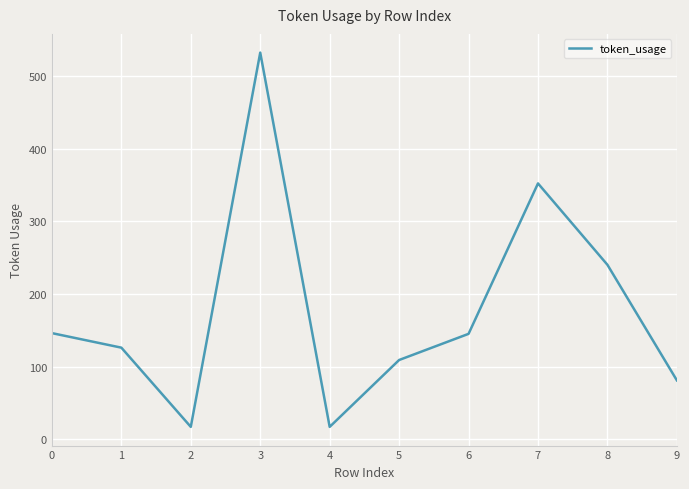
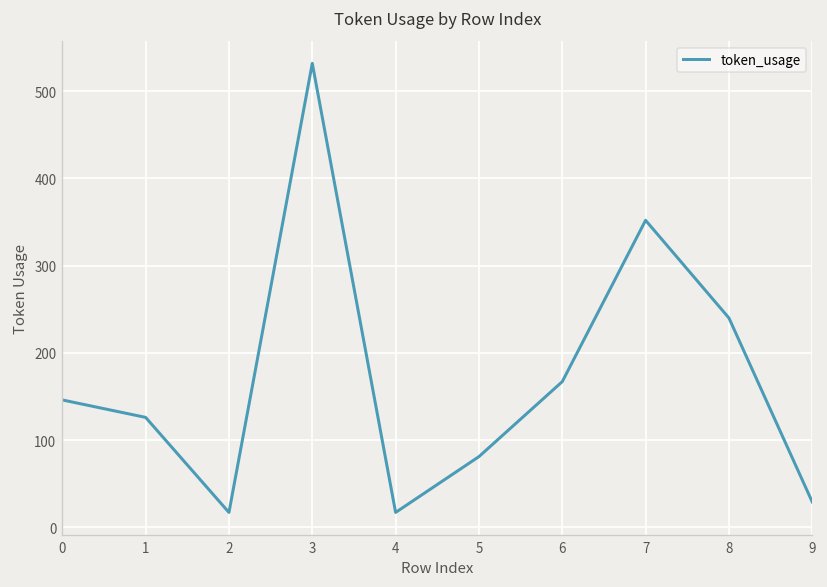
5: 110 -> 80
6: 150 -> 170
9: 80 -> 30
